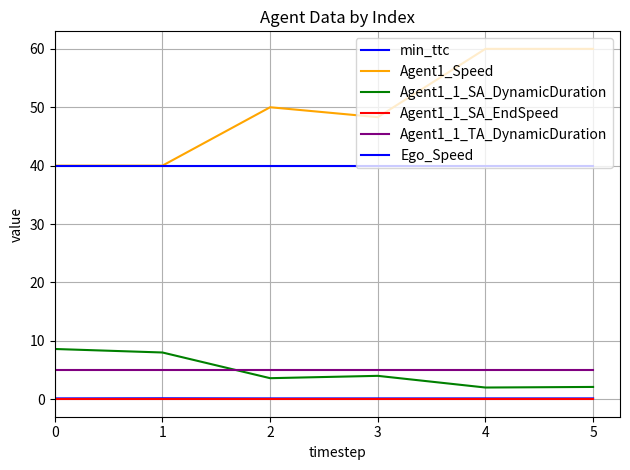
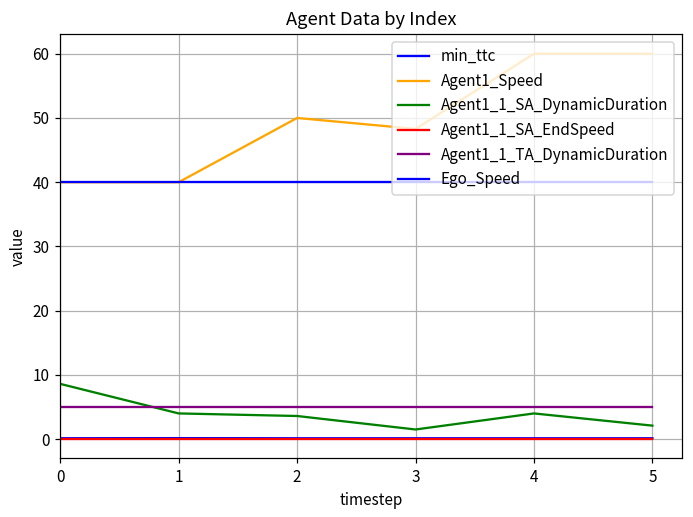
Agent1_1_SA_DynamicDuration, 1: 8 -> 4
Agent1_1_SA_DynamicDuration, 3: 4 -> 2
Agent1_1_SA_DynamicDuration, 4: 2 -> 4
